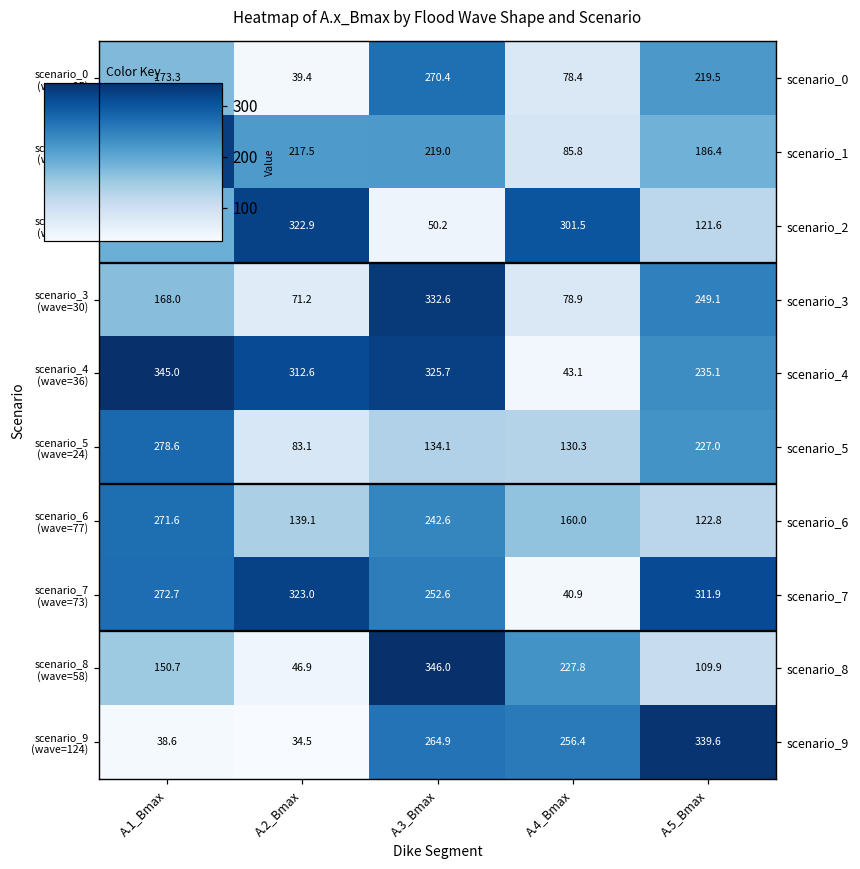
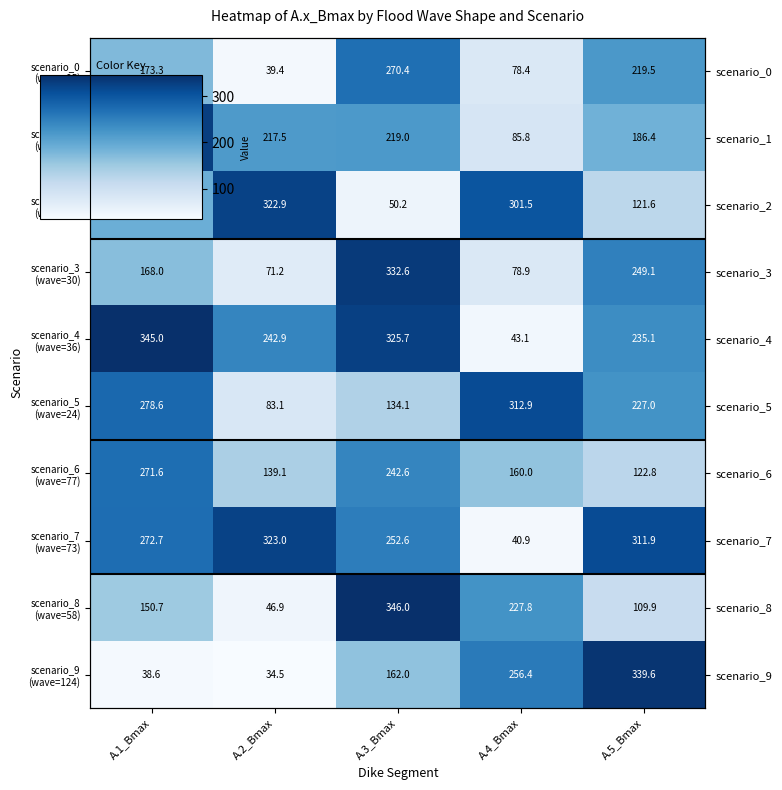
scenario_4 (wave=36), A.2_Bmax: 312.6 -> 242.9
scenario_5 (wave=24), A.4_Bmax: 130.3 -> 312.9
scenario_9 (wave=124), A.3_Bmax: 264.9 -> 162.0
